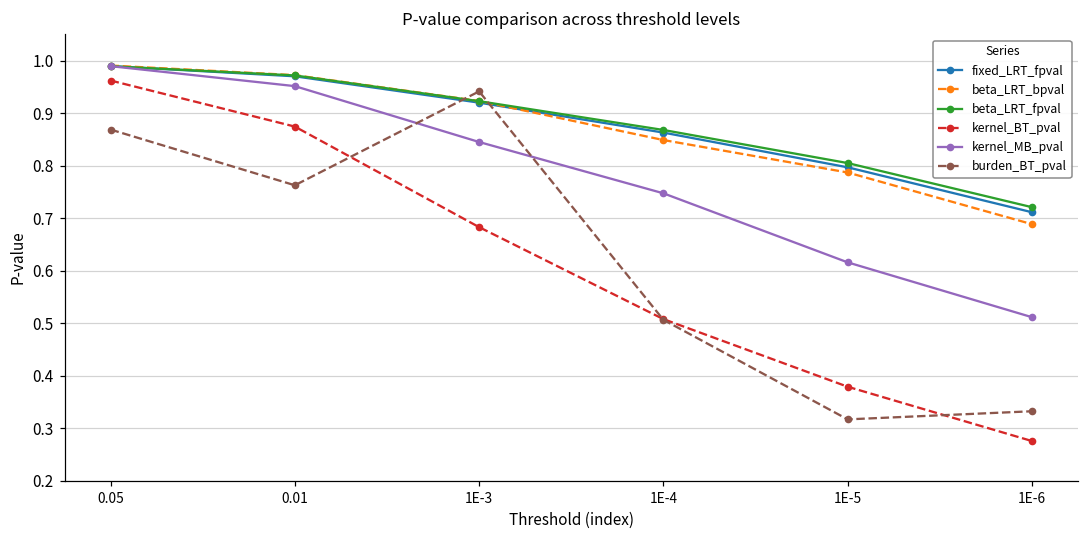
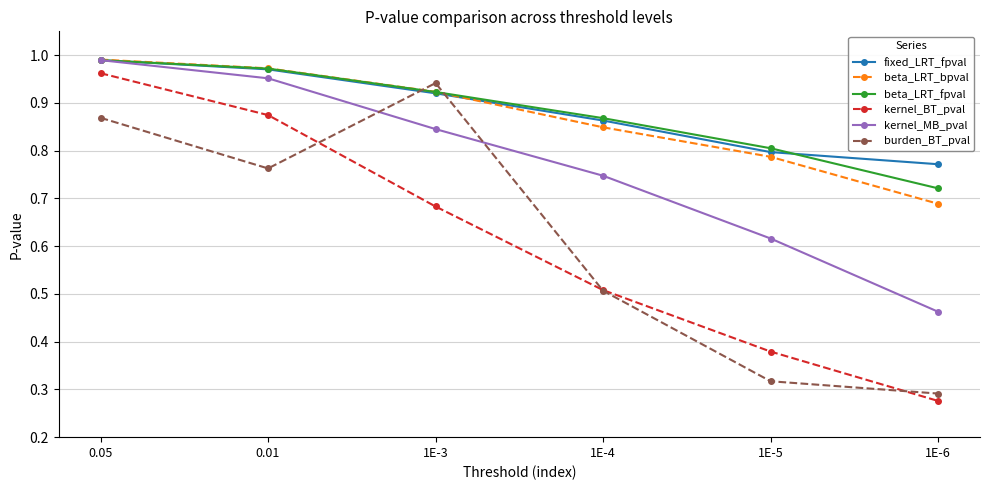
fixed_LRT_fpval, 1E-6: 0.71 -> 0.77
kernel_MB_pval, 1E-6: 0.51 -> 0.46
burden_BT_pval, 1E-6: 0.33 -> 0.29
